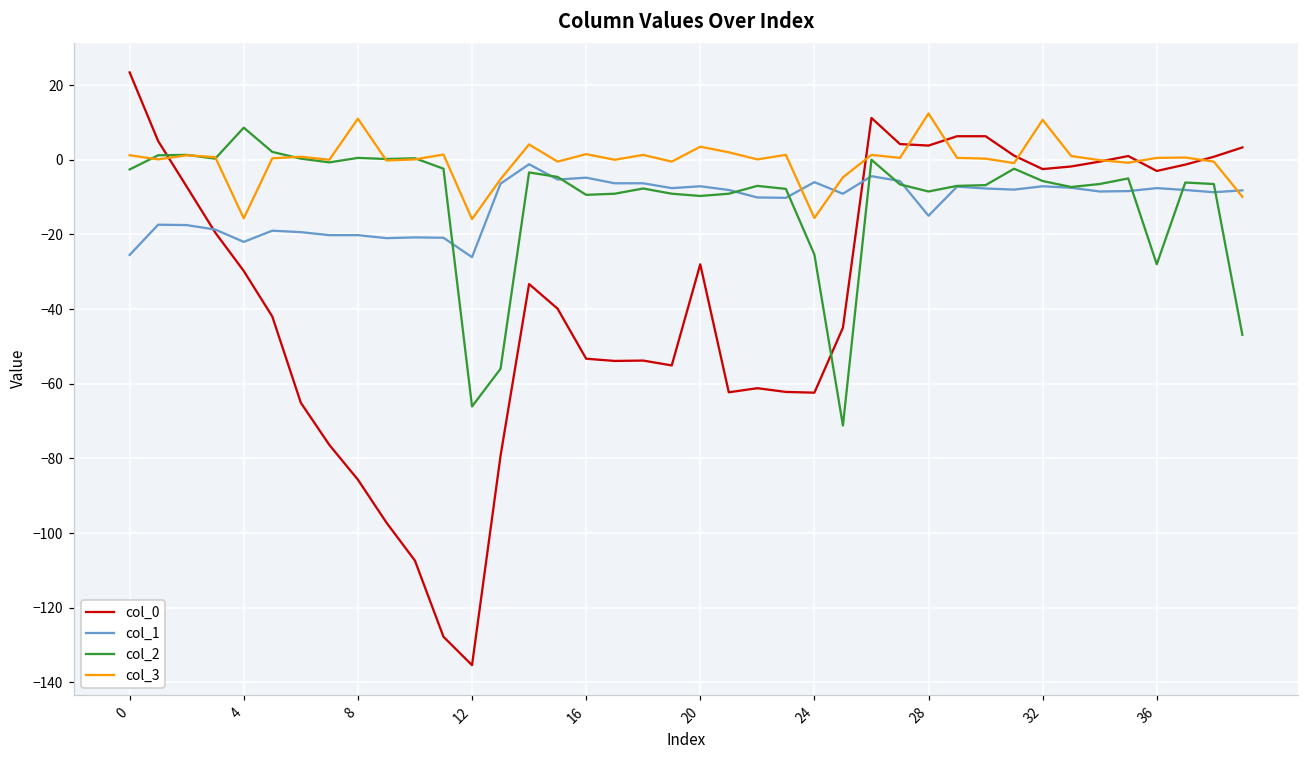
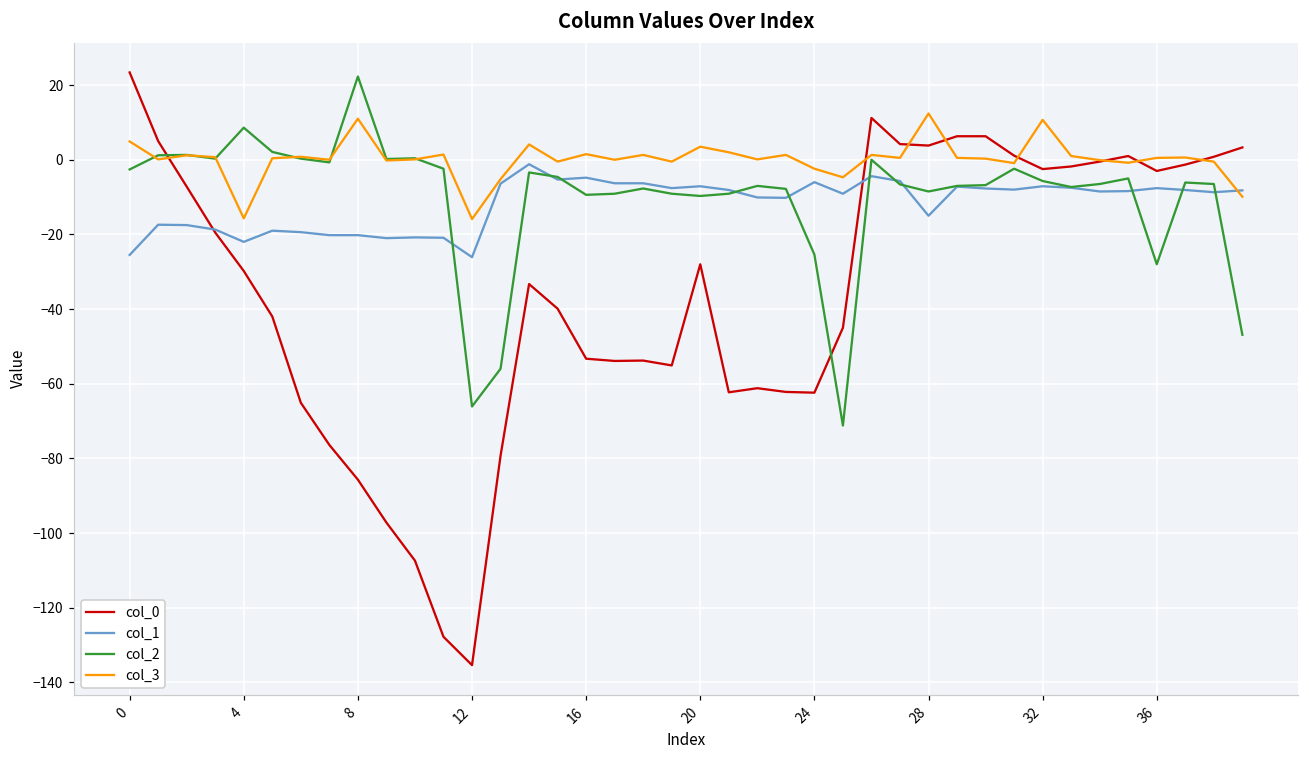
col_3, 0: 1 -> 5
col_2, 8: 1 -> 22
col_3, 24: -16 -> -2
